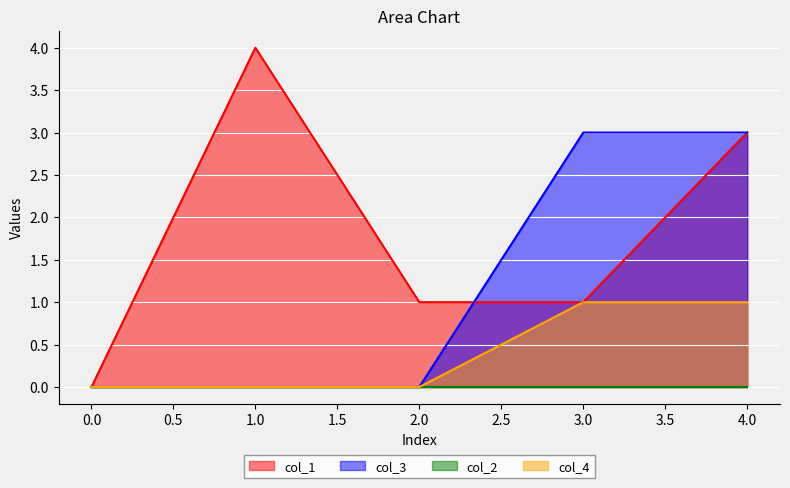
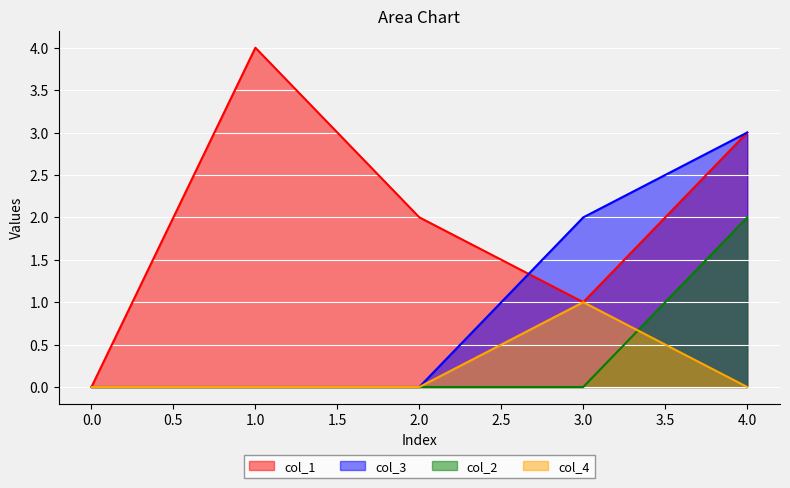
col_1, 2.0: 1 -> 2
col_3, 3.0: 3 -> 2
col_2, 4.0: 0 -> 2
col_4, 4.0: 1 -> 0
